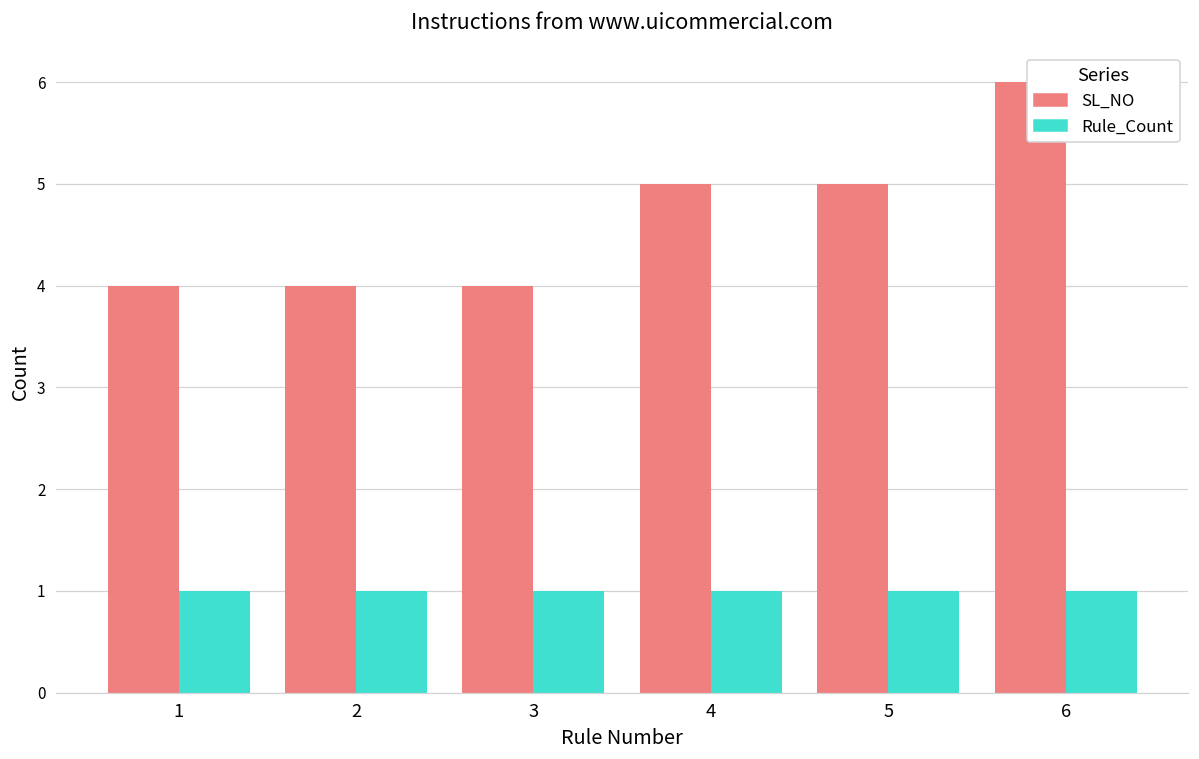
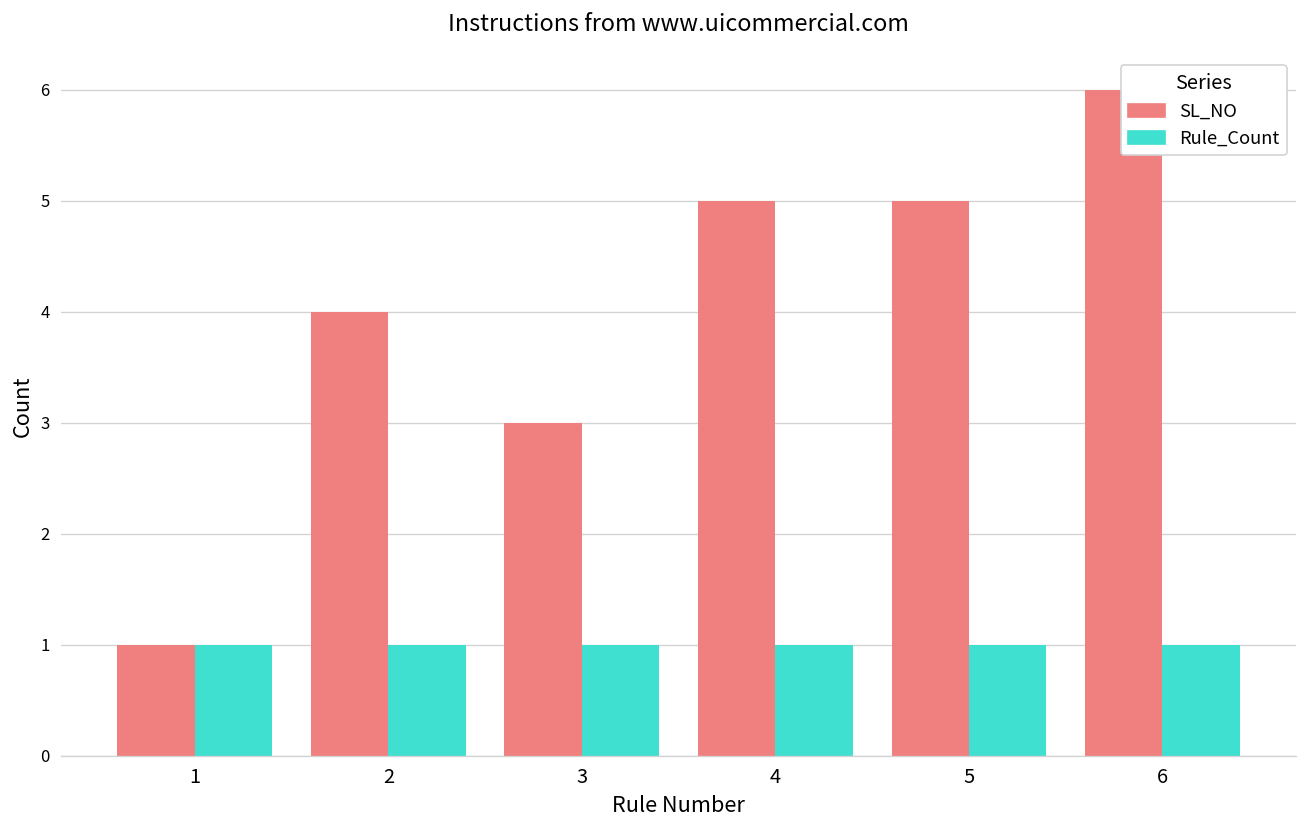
SL_NO, 1: 4 -> 1
SL_NO, 3: 4 -> 3
